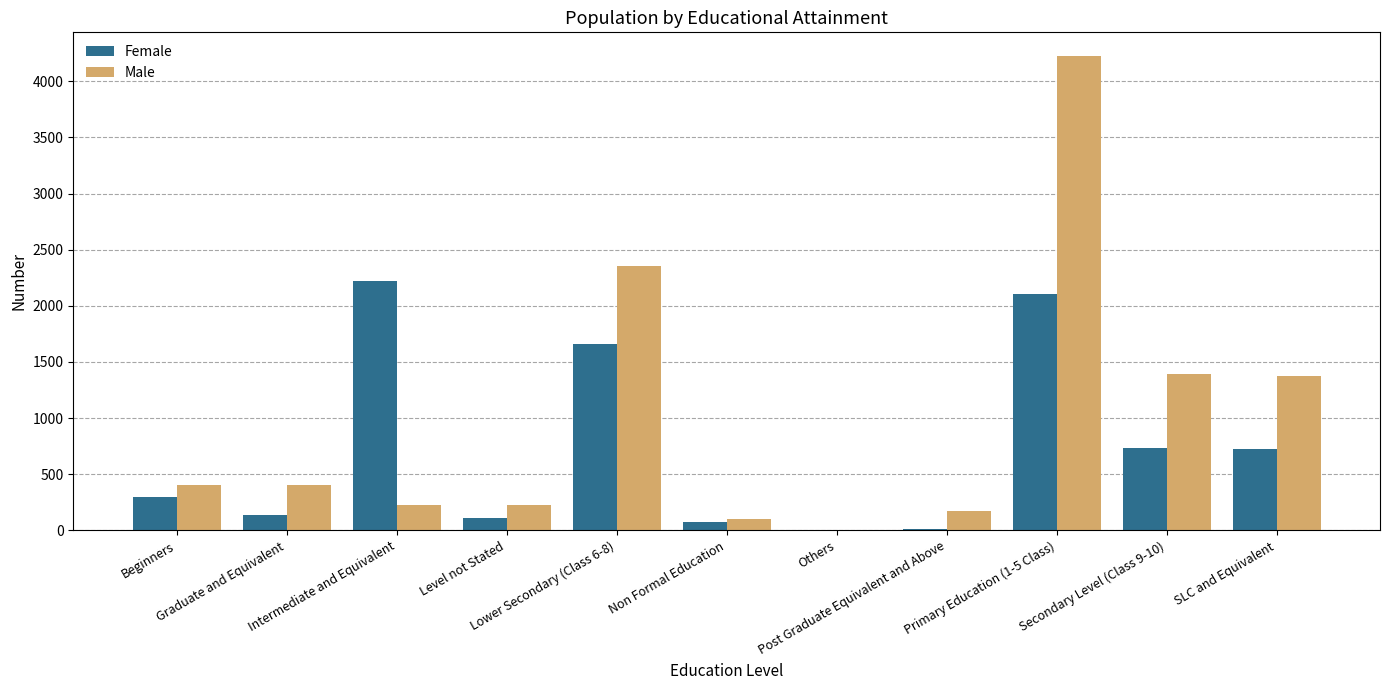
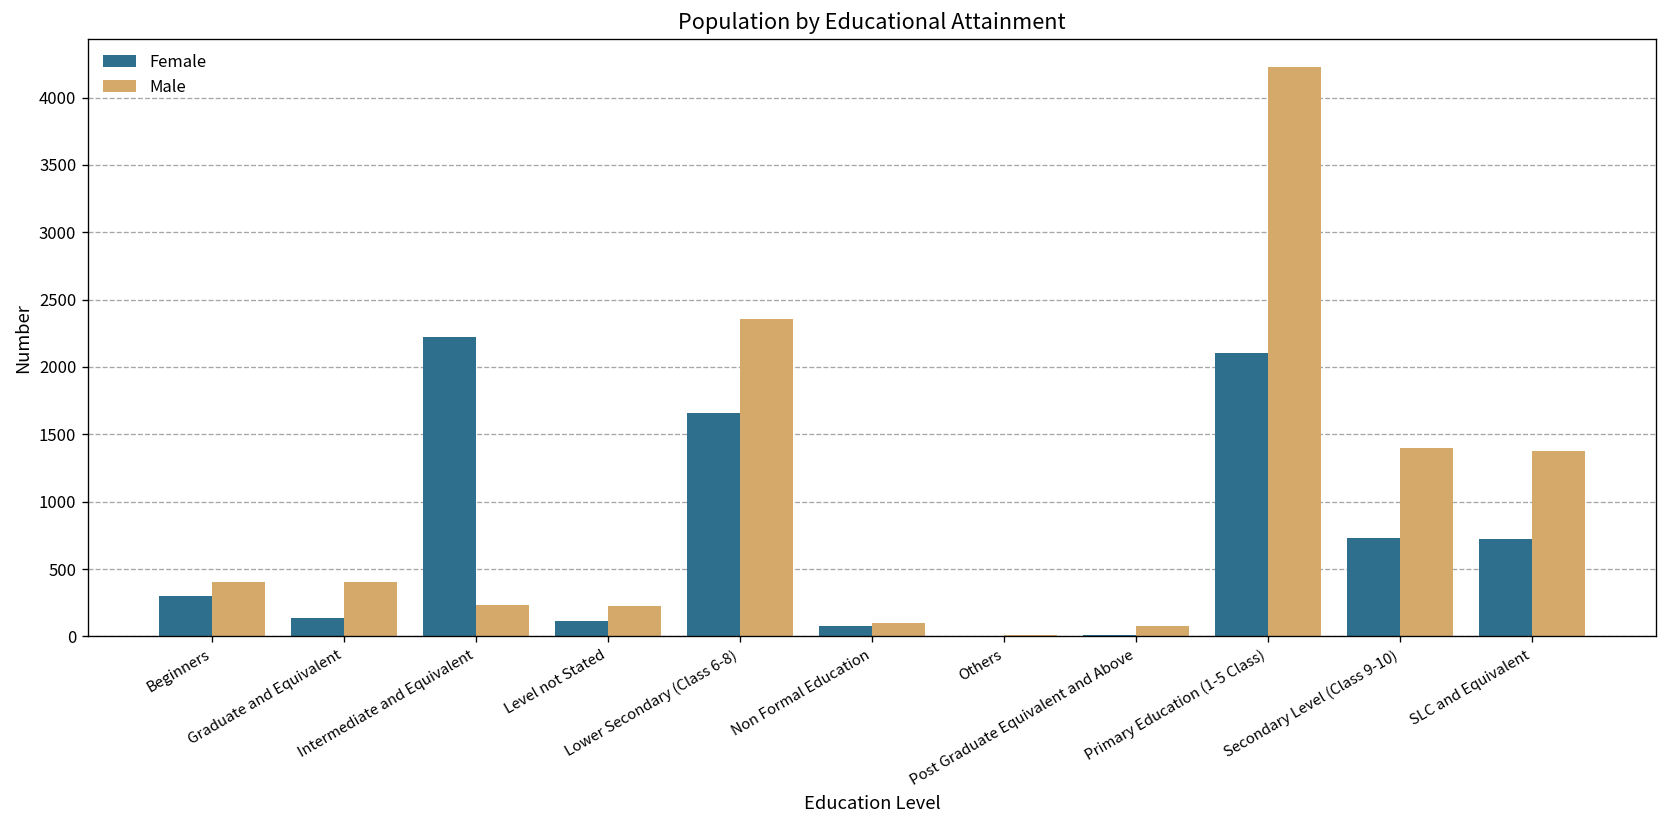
Male, Post Graduate Equivalent and Above: 170 -> 80
